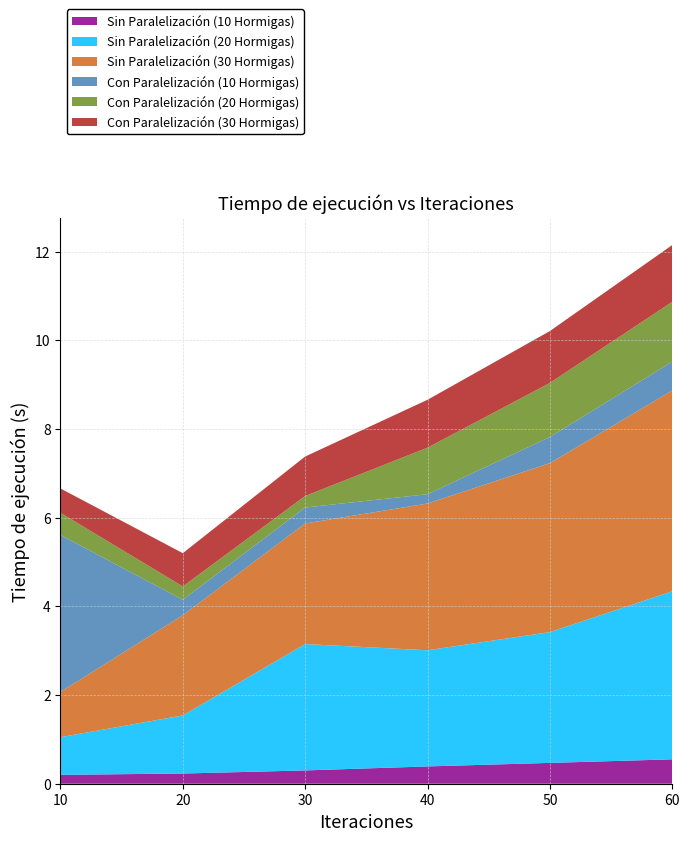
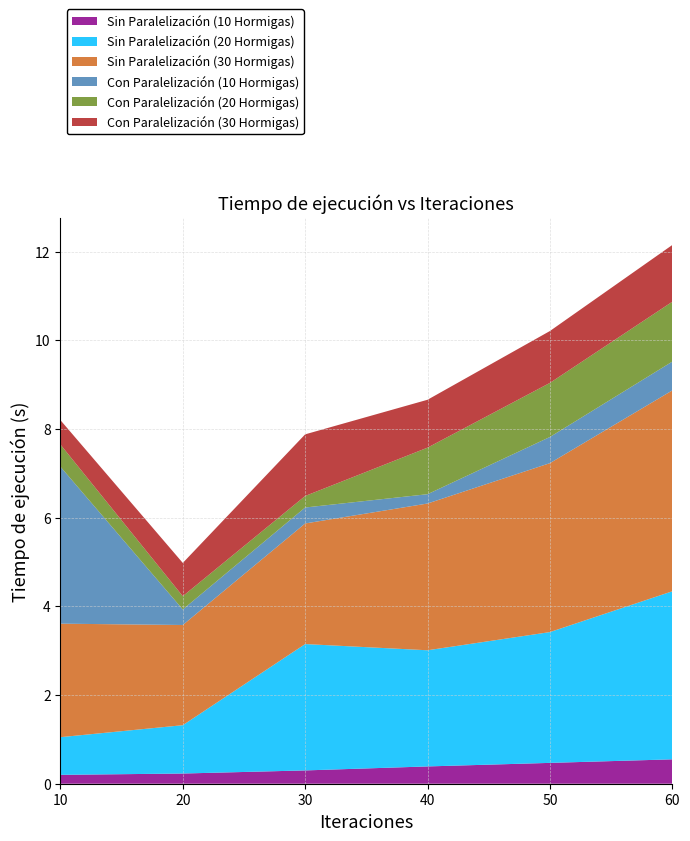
Sin Paralelización (30 Hormigas), 10: 1.0 -> 2.6
Sin Paralelización (20 Hormigas), 20: 1.3 -> 1.1
Con Paralelización (30 Hormigas), 30: 0.9 -> 1.4
